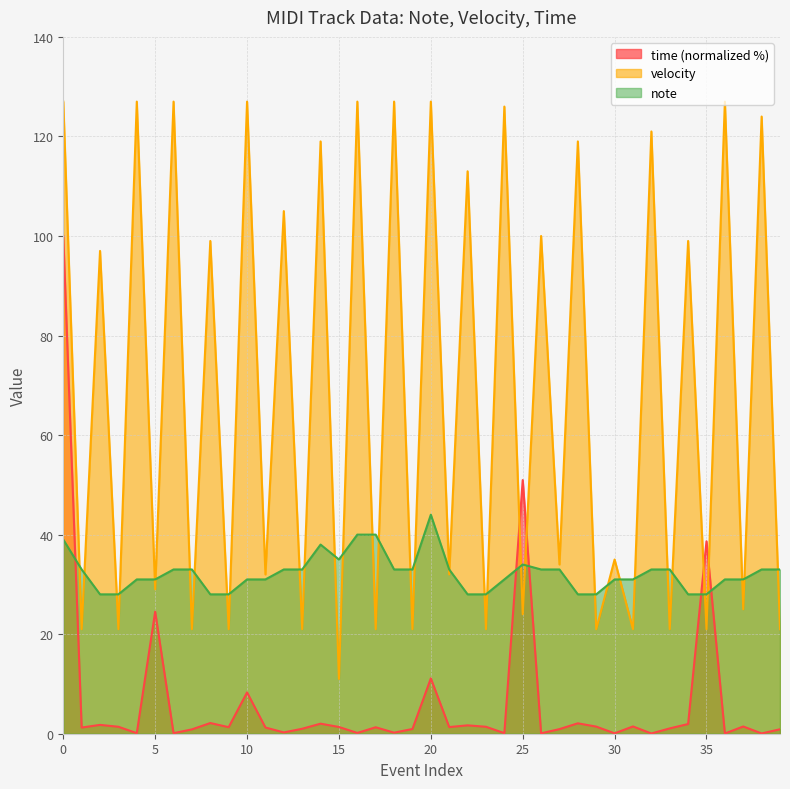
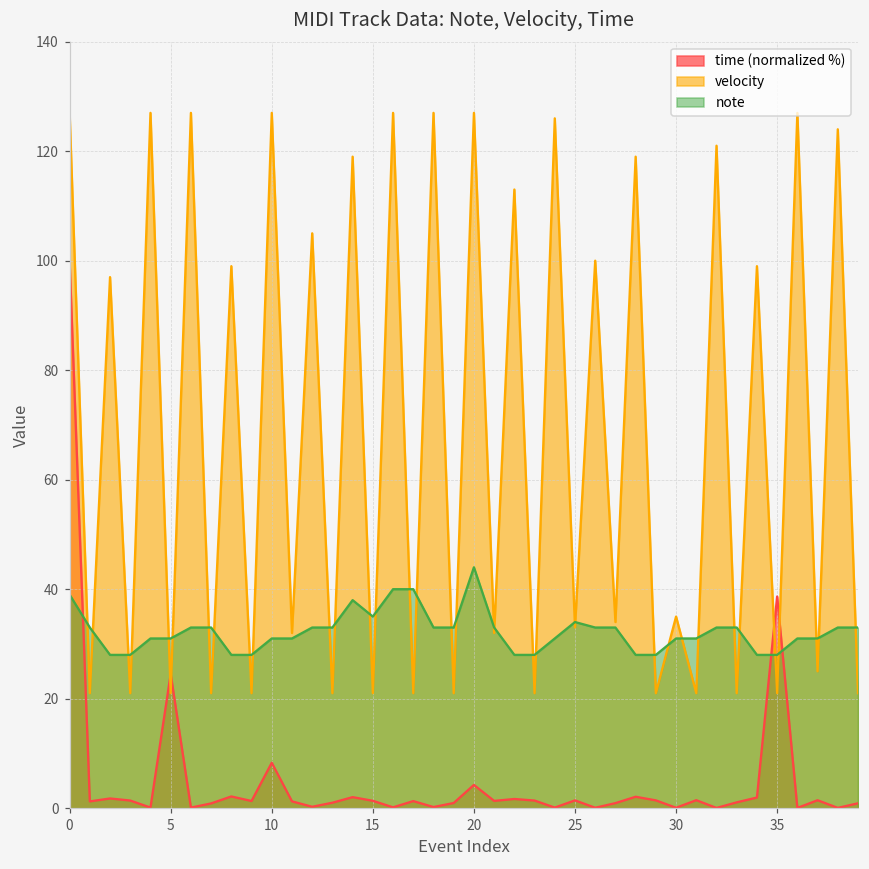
velocity, 5: 29 -> 21
velocity, 15: 11 -> 21
time (normalized %), 20: 11 -> 4
time (normalized %), 25: 51 -> 1
velocity, 25: 24 -> 33
